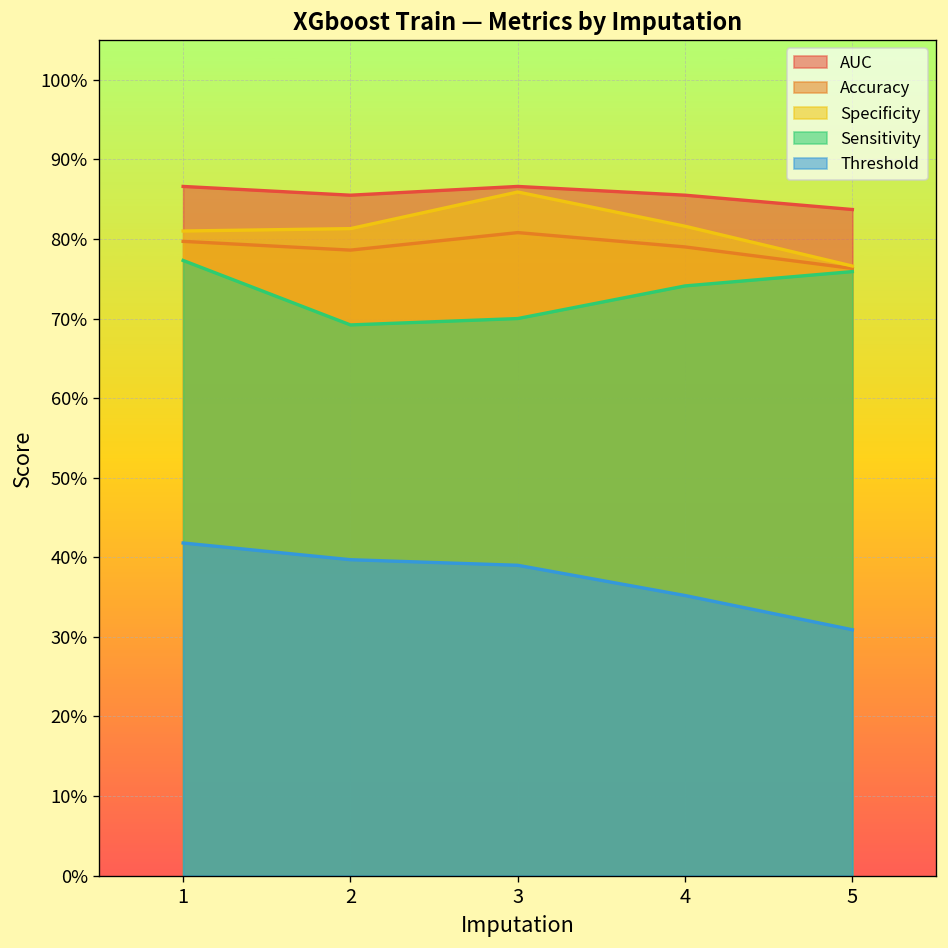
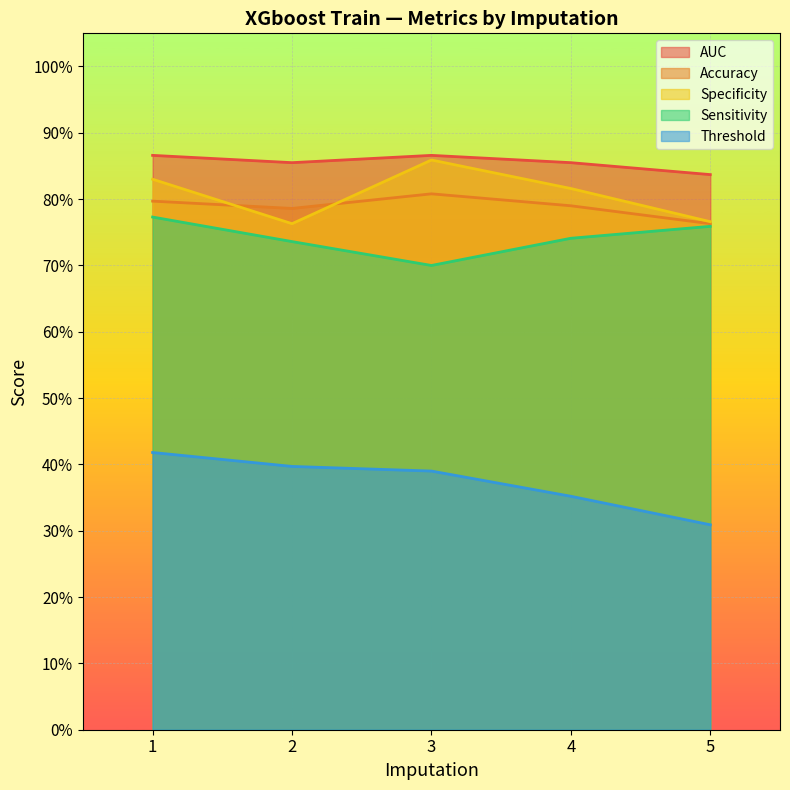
Specificity, 1: 81% -> 83%
Specificity, 2: 81% -> 76%
Sensitivity, 2: 69% -> 74%
